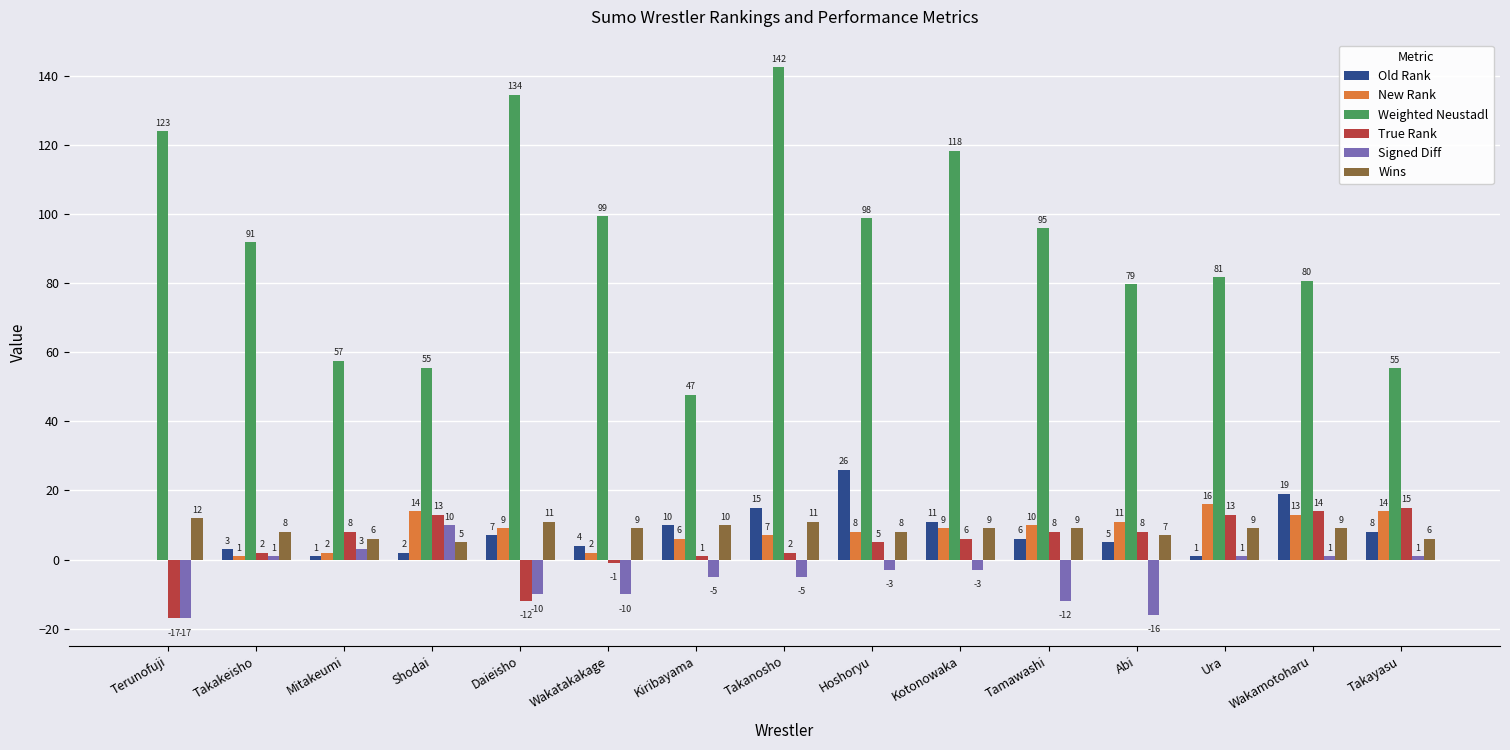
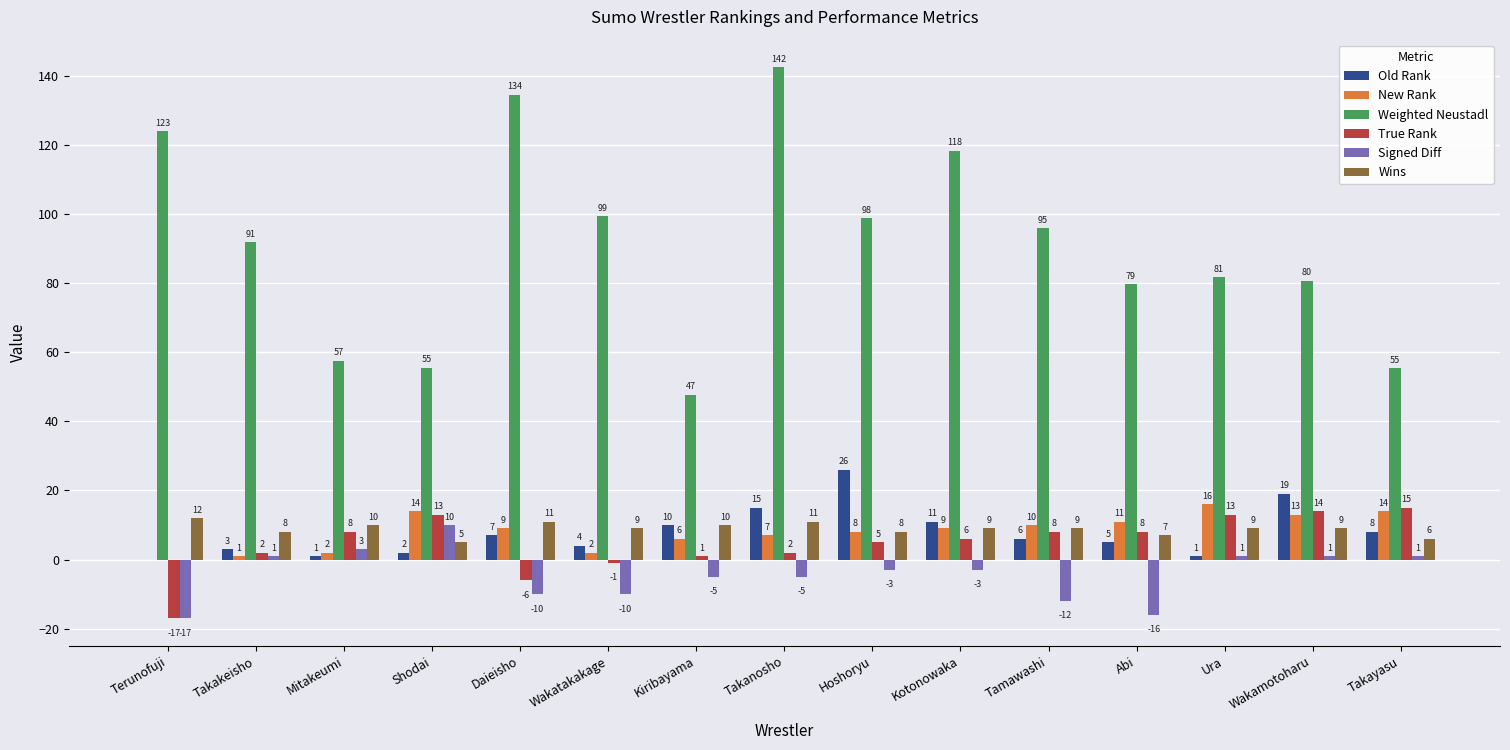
Wins, Mitakeumi: 6 -> 10
True Rank, Daieisho: -12 -> -6
